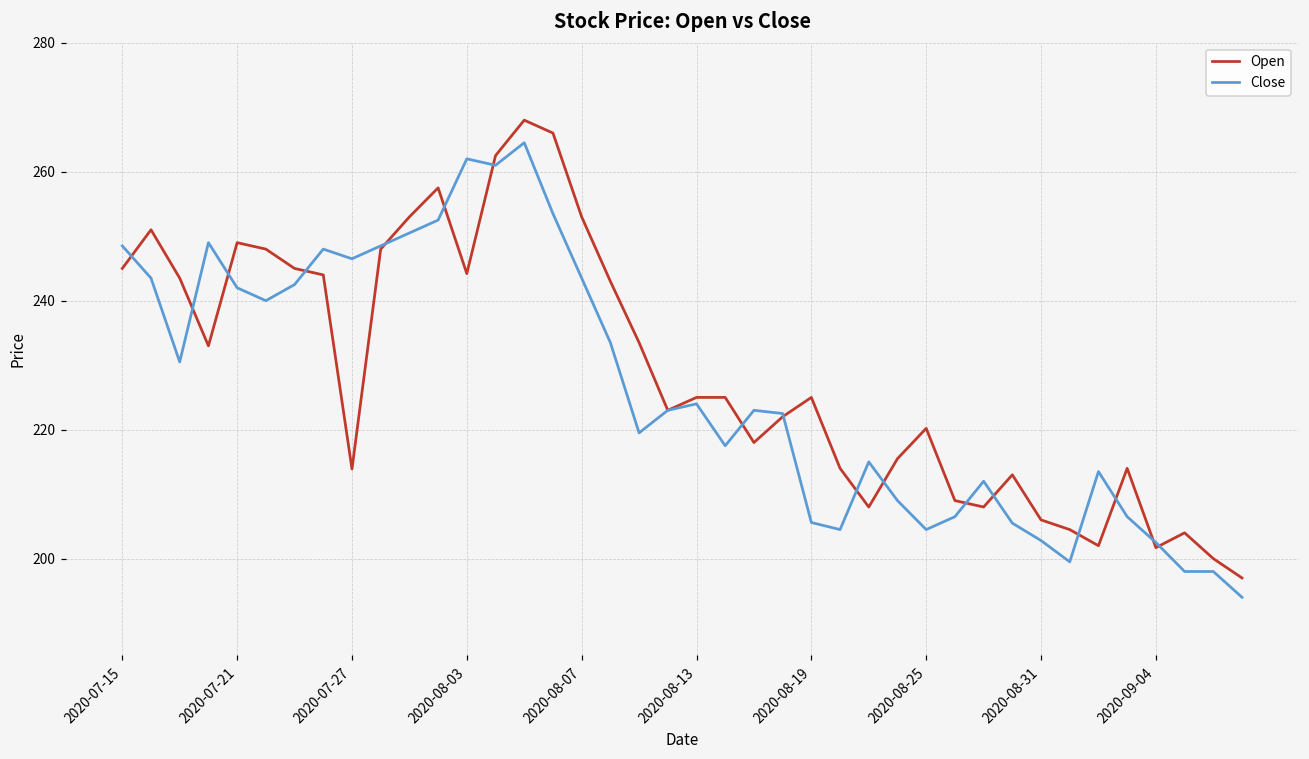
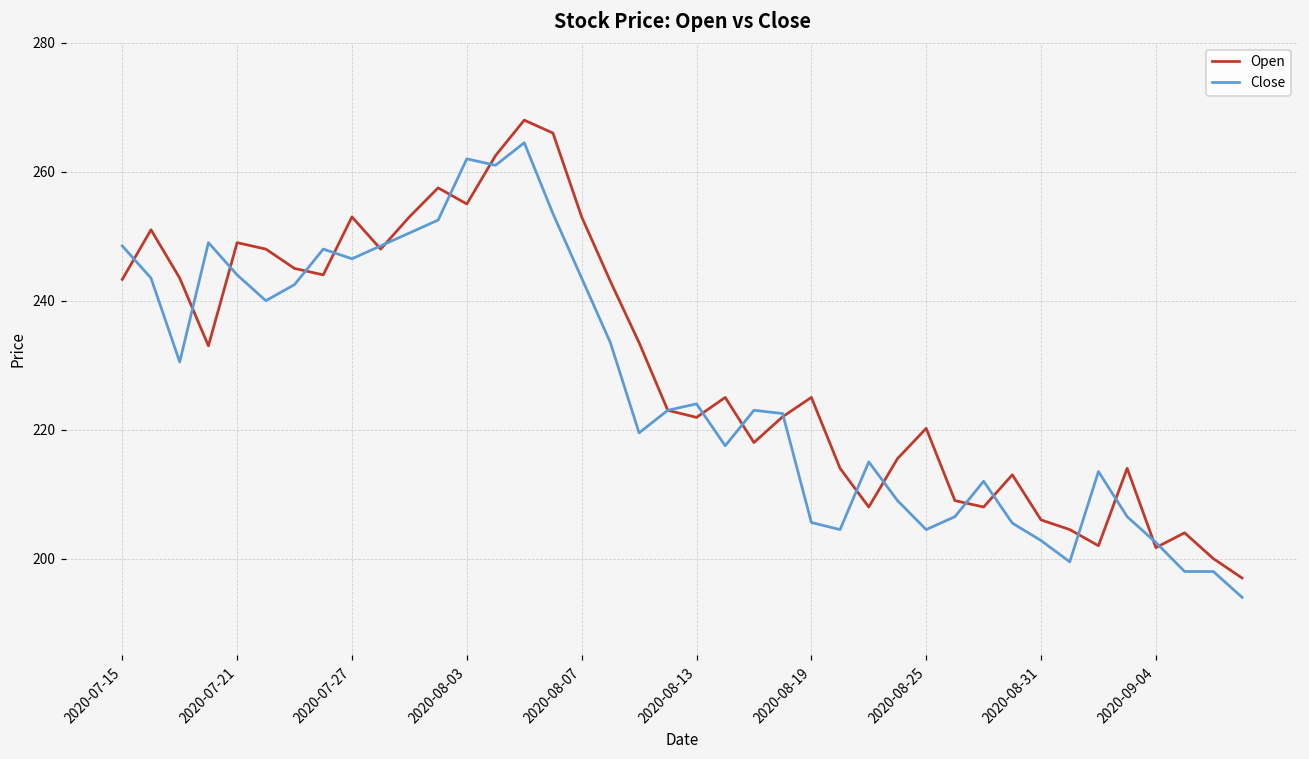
Open, 2020-07-15: 245 -> 243
Close, 2020-07-21: 242 -> 244
Open, 2020-07-27: 214 -> 253
Open, 2020-08-03: 244 -> 255
Open, 2020-08-13: 225 -> 222
